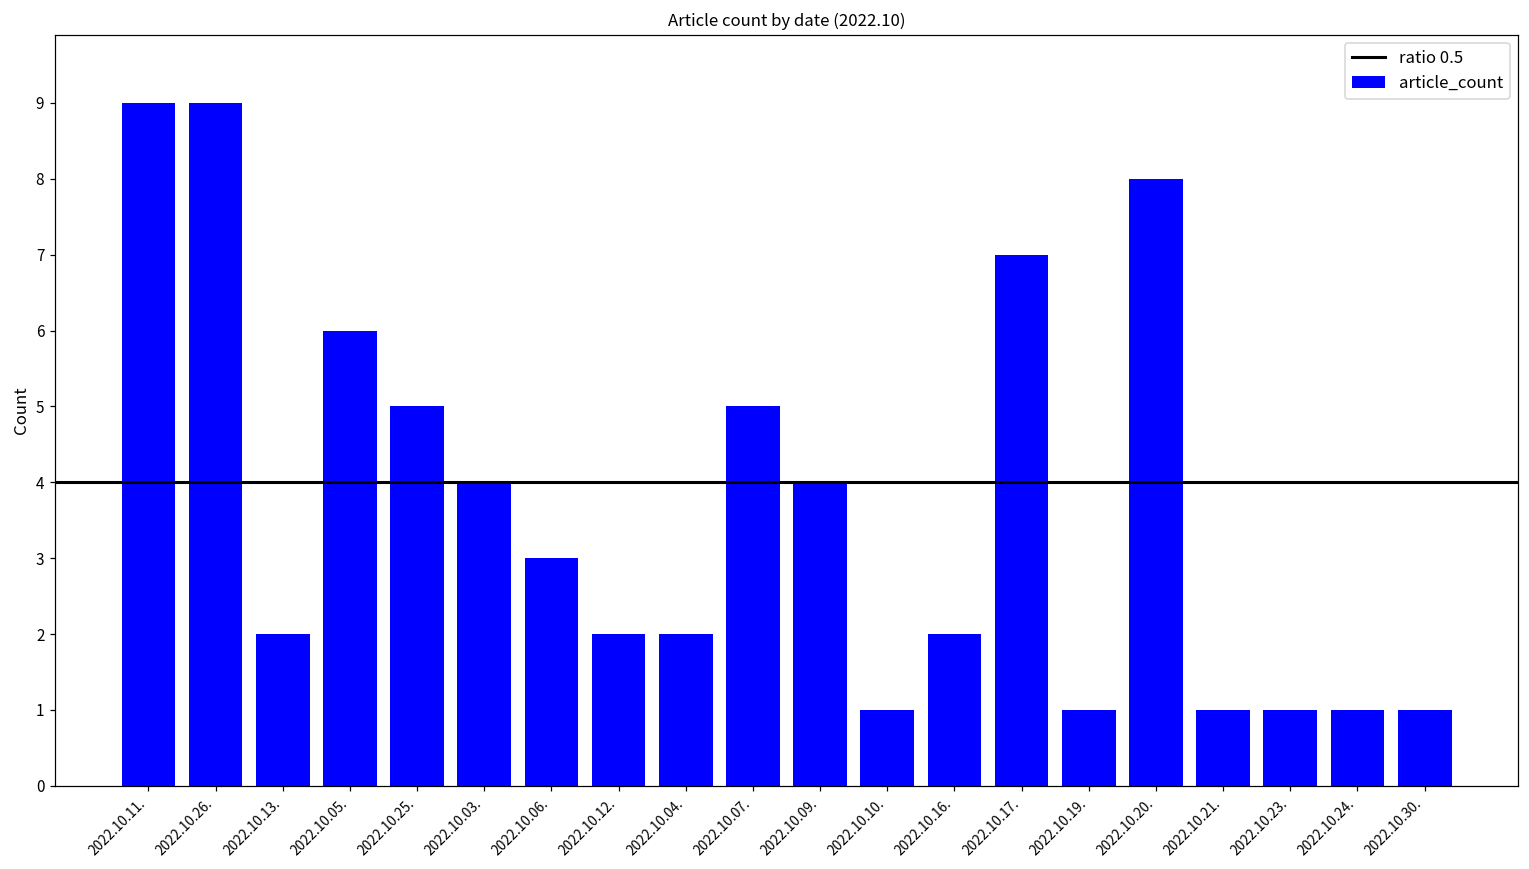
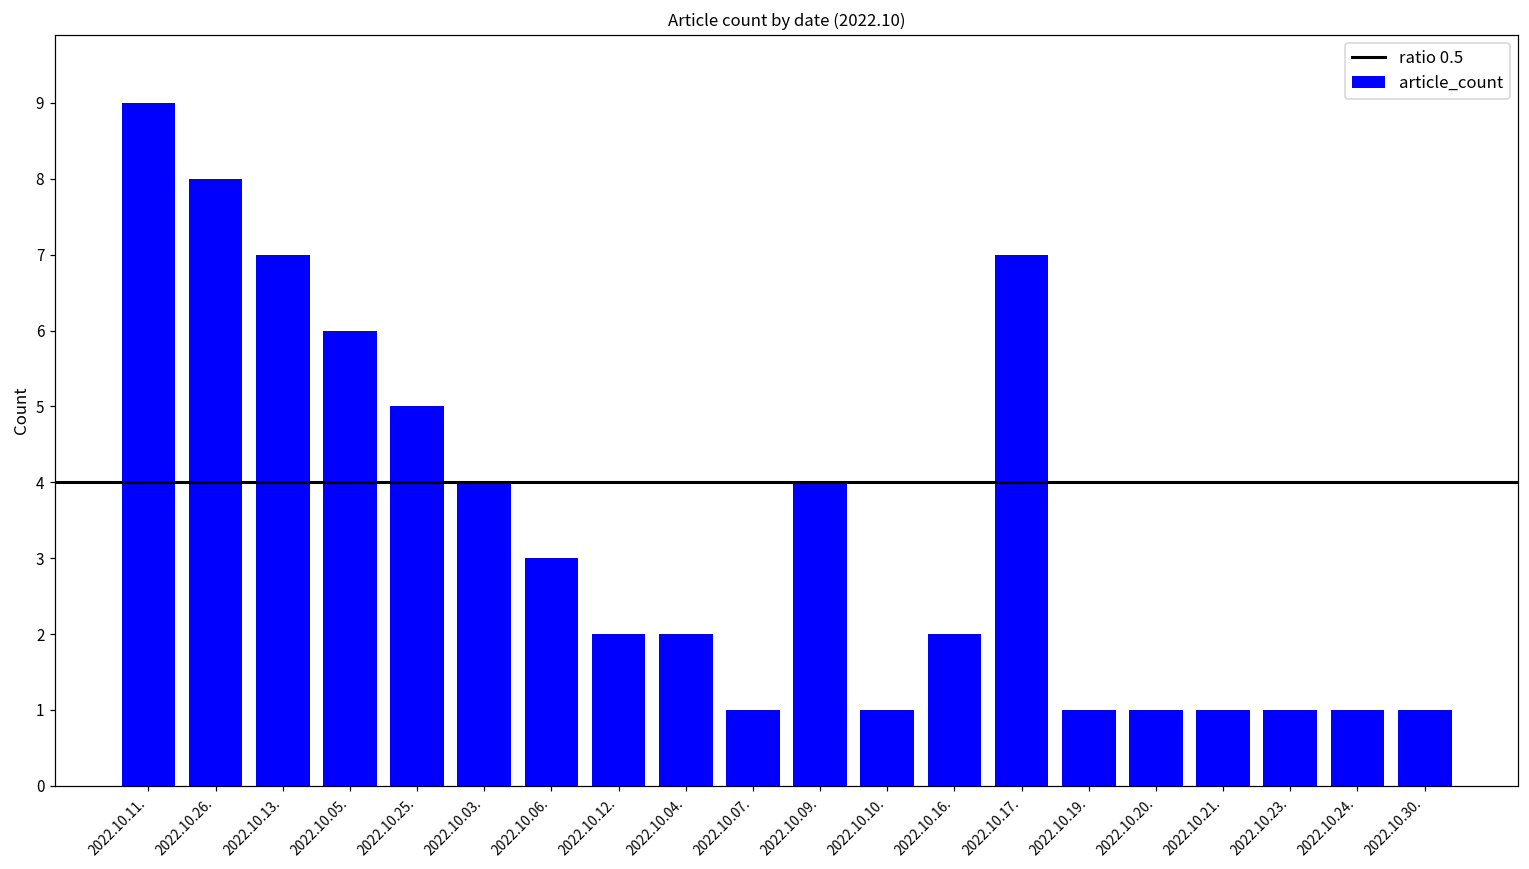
2022.10.26.: 9 -> 8
2022.10.13.: 2 -> 7
2022.10.07.: 5 -> 1
2022.10.20.: 8 -> 1
